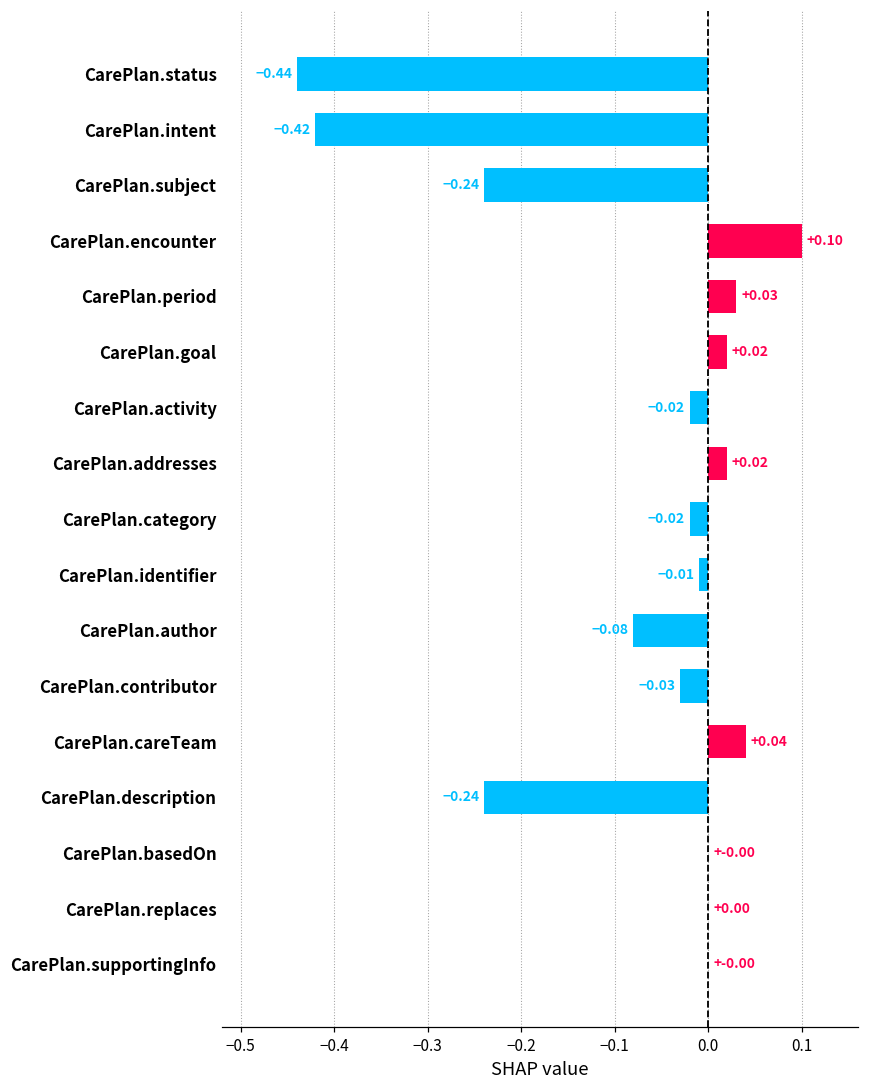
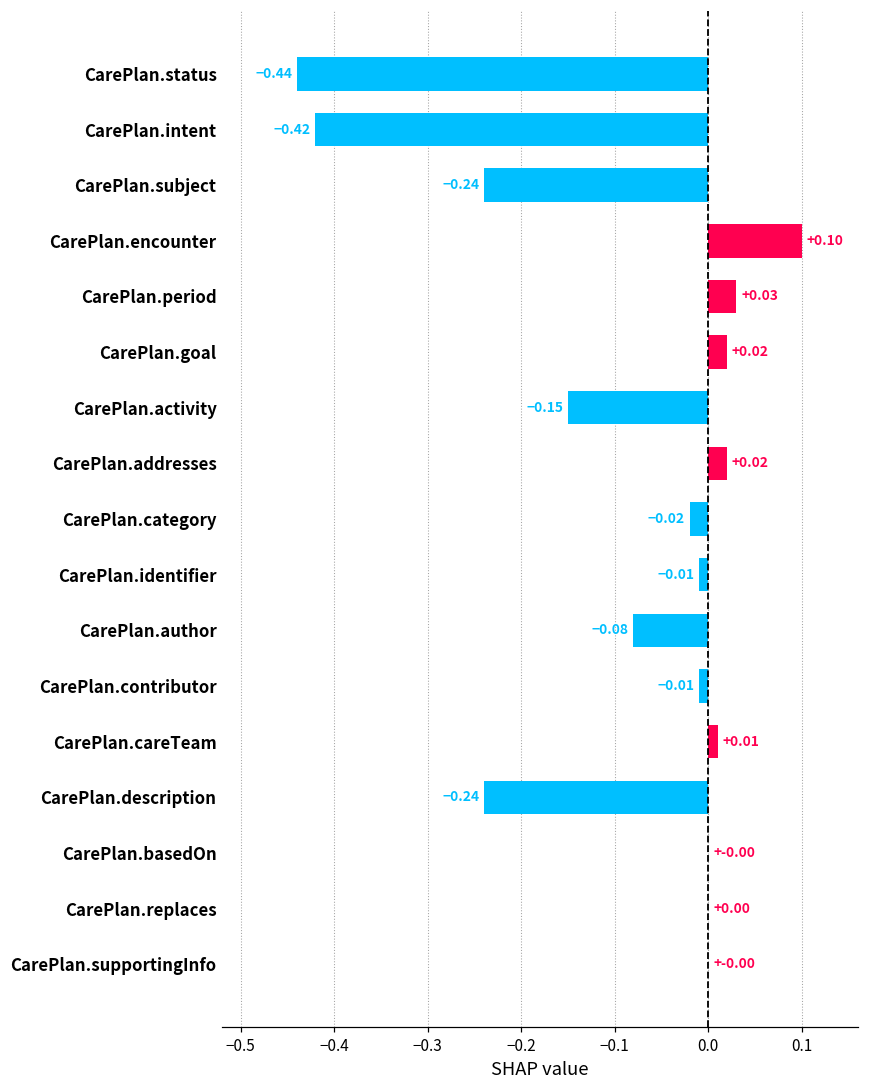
CarePlan.activity: -0.02 -> -0.15
CarePlan.contributor: -0.03 -> -0.01
CarePlan.careTeam: +0.04 -> +0.01
